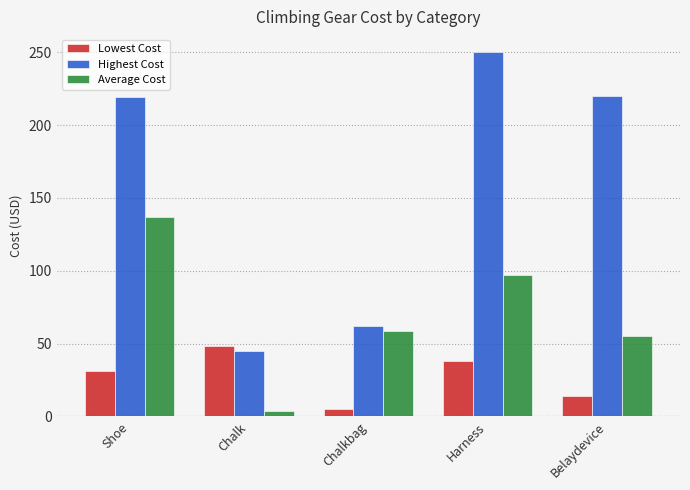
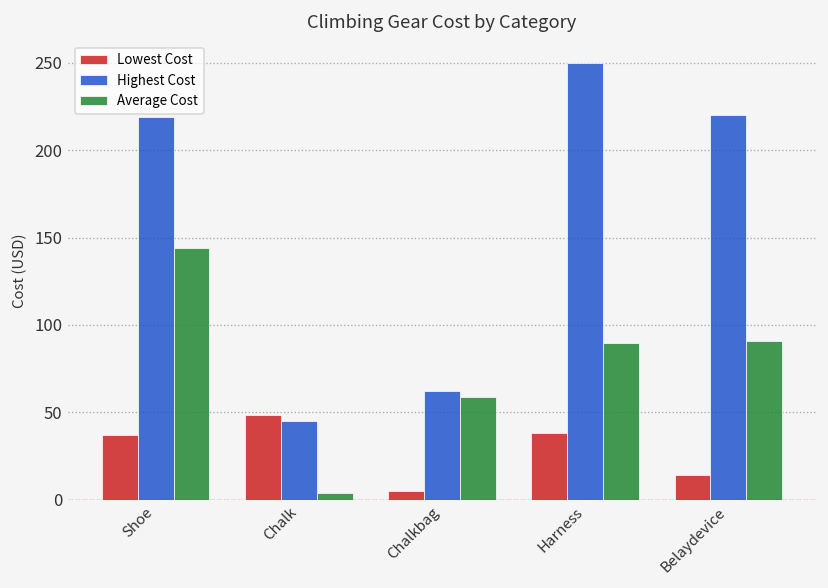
Lowest Cost, Shoe: 31 -> 37
Average Cost, Shoe: 137 -> 144
Average Cost, Harness: 97 -> 90
Average Cost, Belaydevice: 55 -> 91
